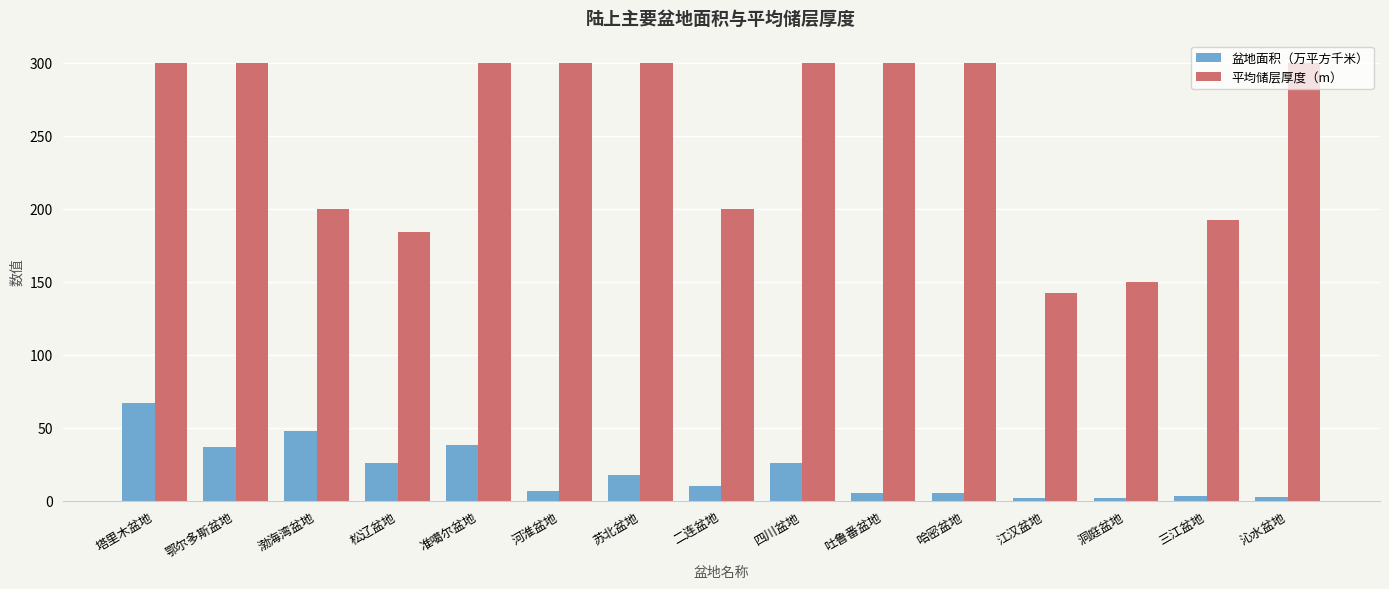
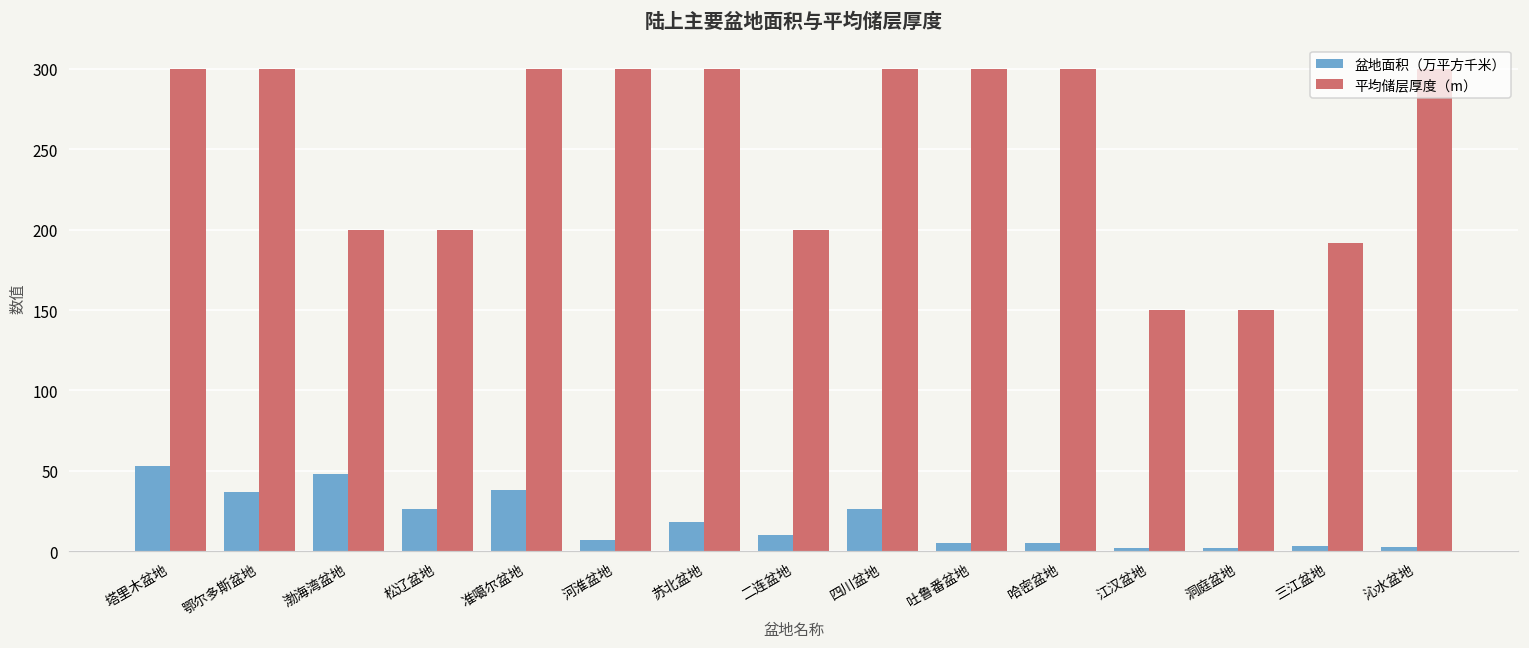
盆地面积（万平方千米）, 塔里木盆地: 67 -> 53
平均储层厚度（m）, 松辽盆地: 184 -> 200
平均储层厚度（m）, 江汉盆地: 142 -> 150
